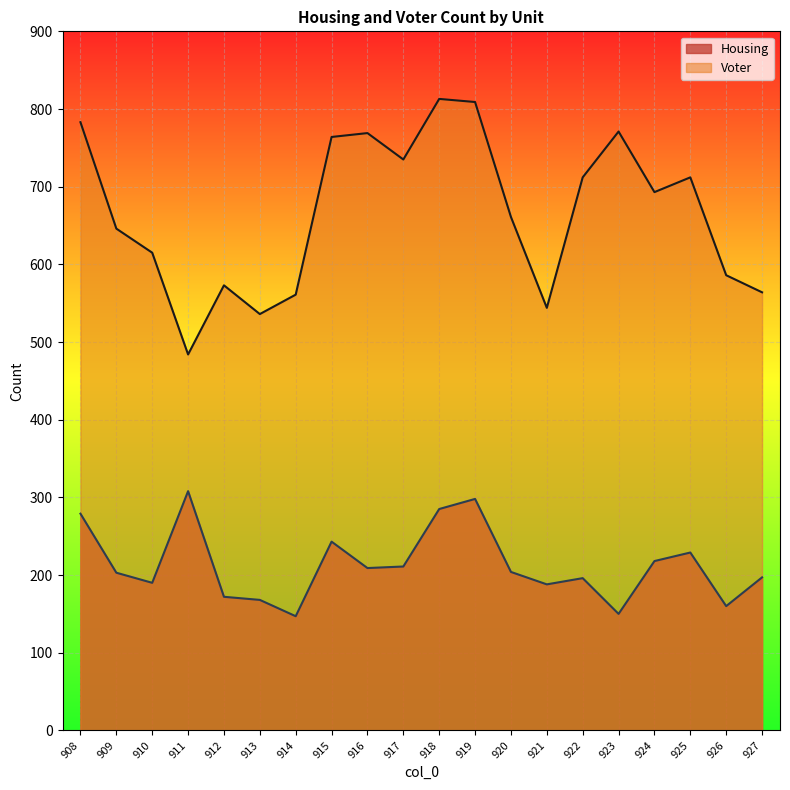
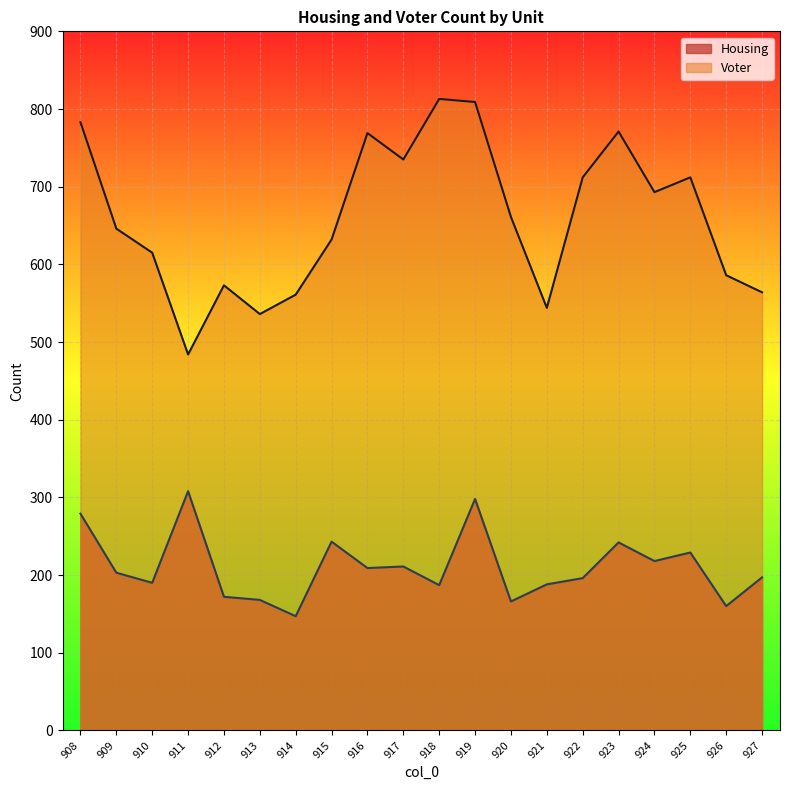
Voter, 915: 760 -> 630
Housing, 918: 290 -> 190
Housing, 920: 200 -> 170
Housing, 923: 150 -> 240
